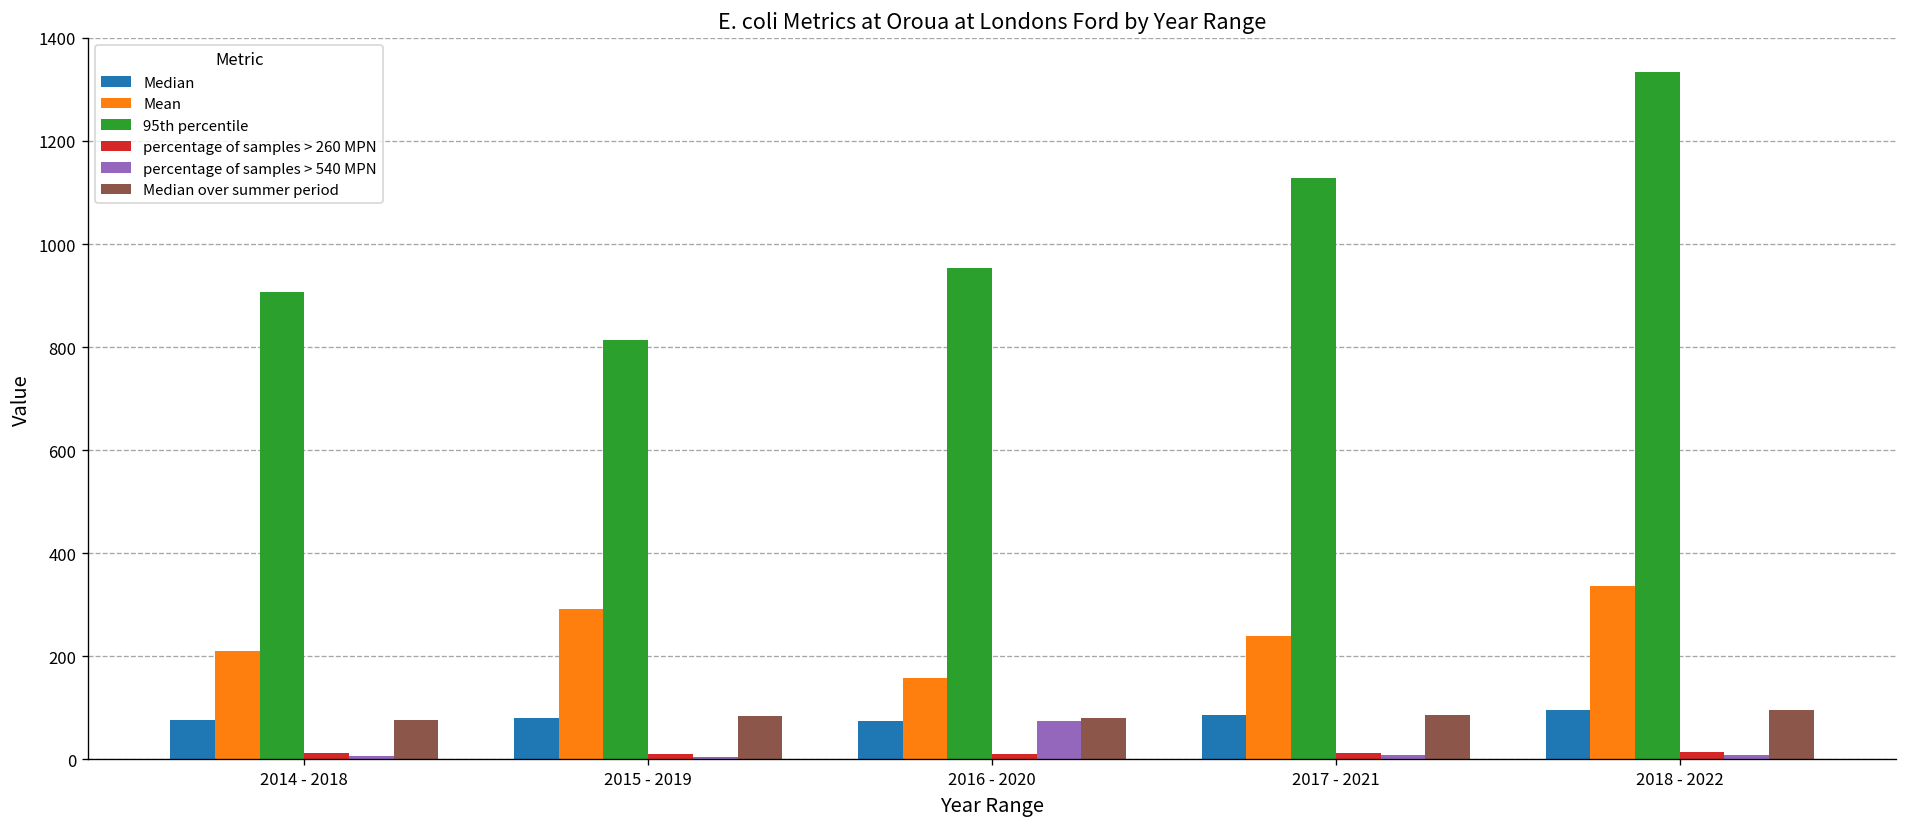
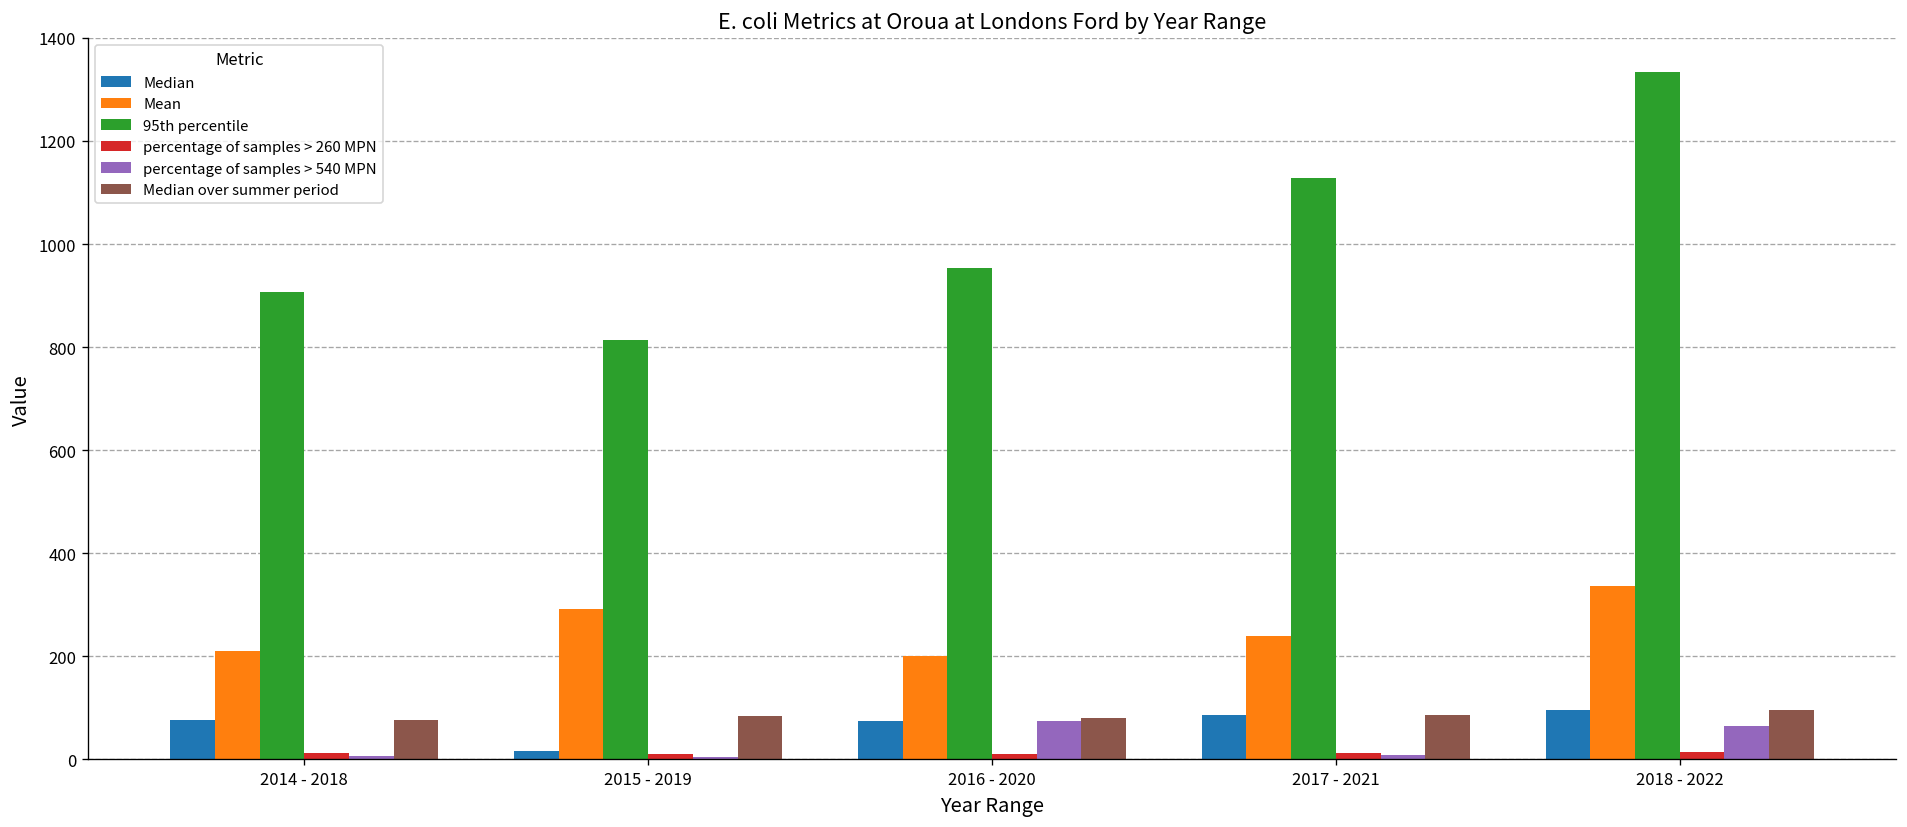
Median, 2015 - 2019: 80 -> 20
Mean, 2016 - 2020: 160 -> 200
percentage of samples > 540 MPN, 2018 - 2022: 10 -> 60
